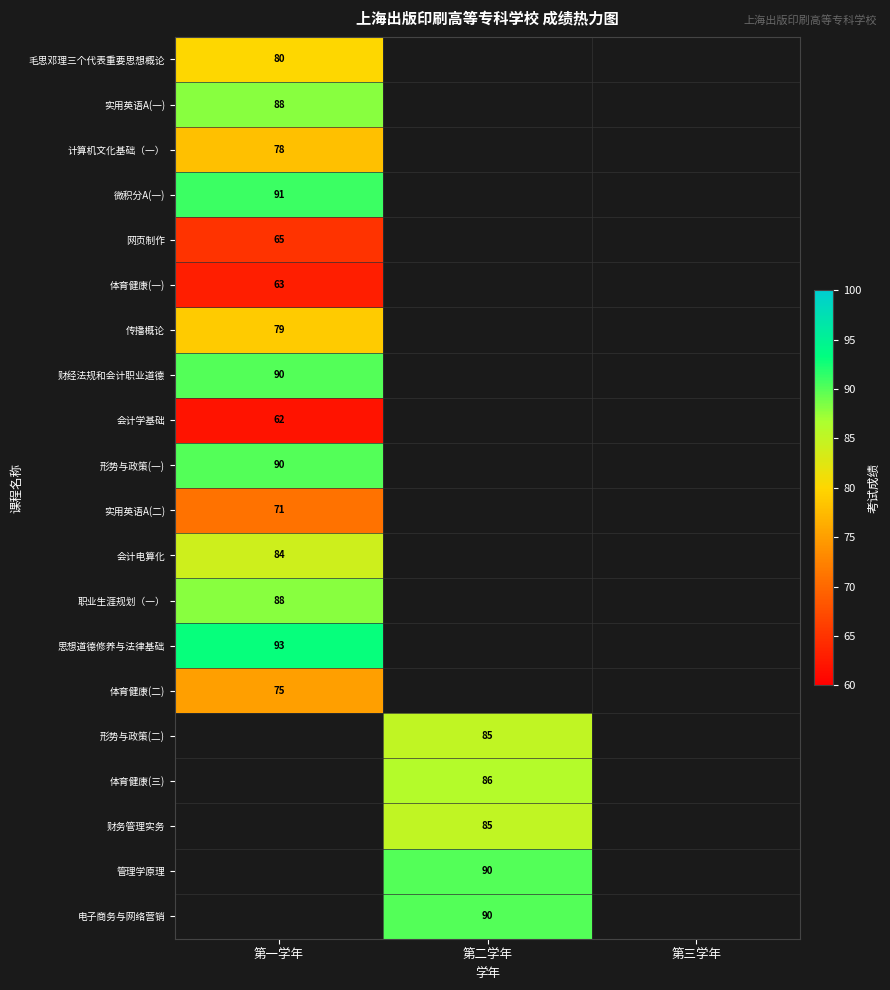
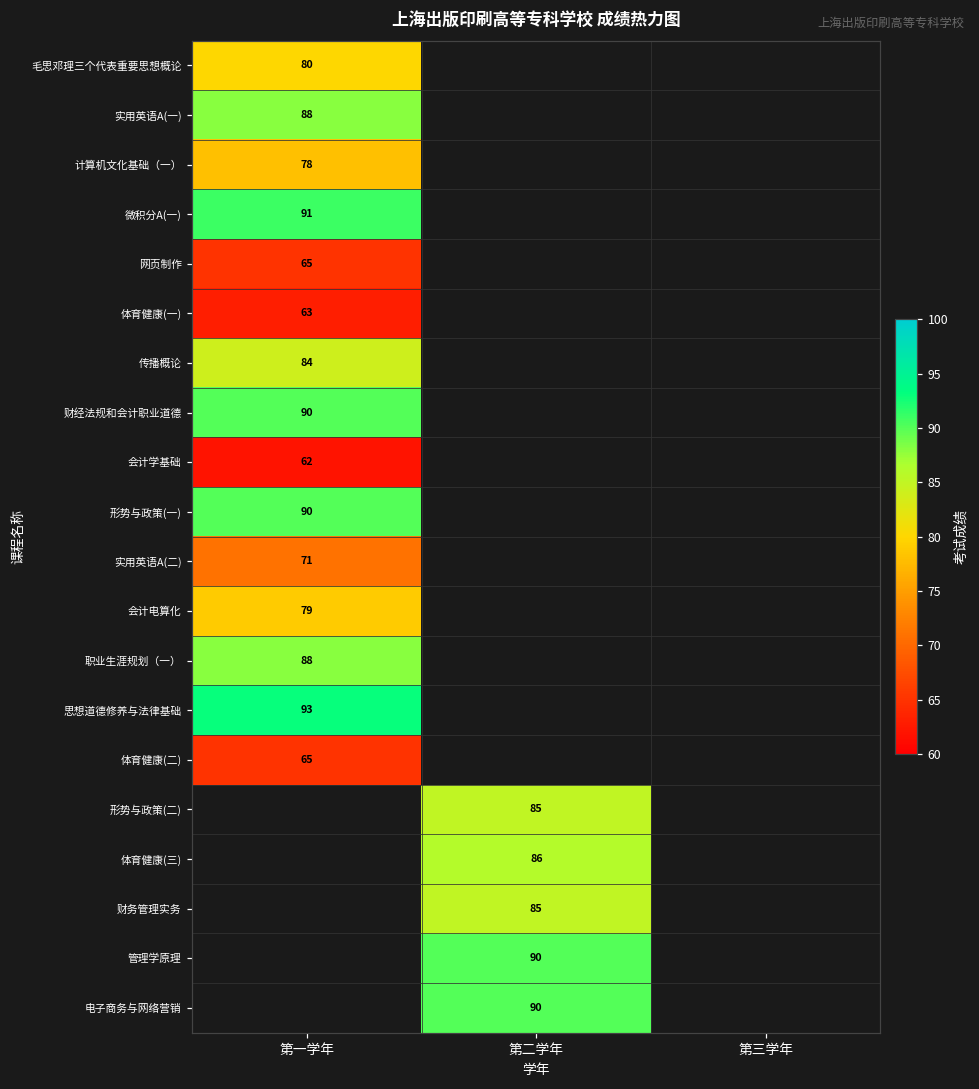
传播概论, 第一学年: 79 -> 84
会计电算化, 第一学年: 84 -> 79
体育健康(二), 第一学年: 75 -> 65
